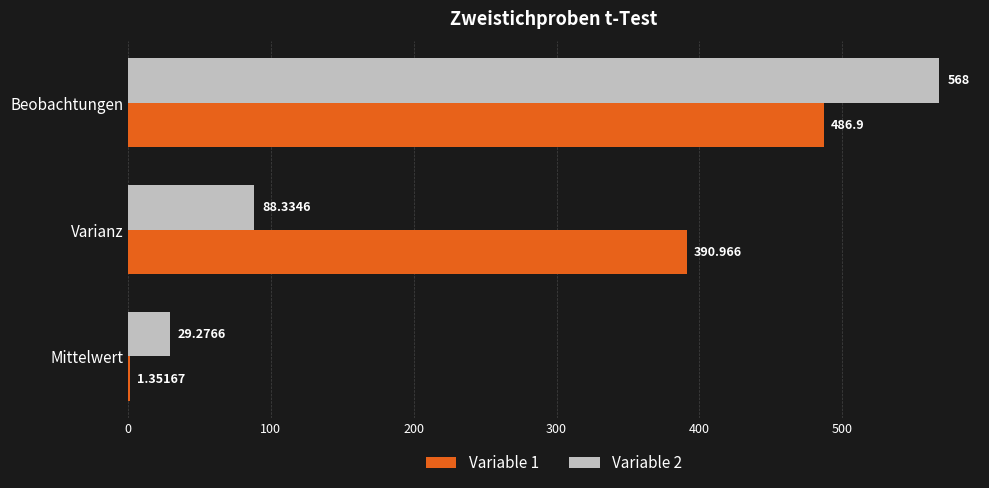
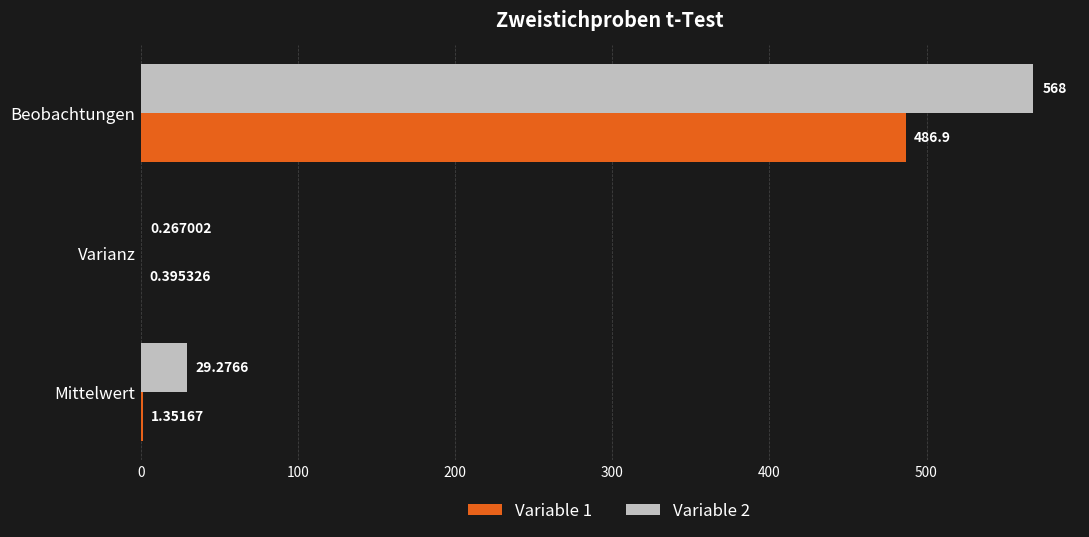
Variable 2, Varianz: 88.3346 -> 0.267002
Variable 1, Varianz: 390.966 -> 0.395326
